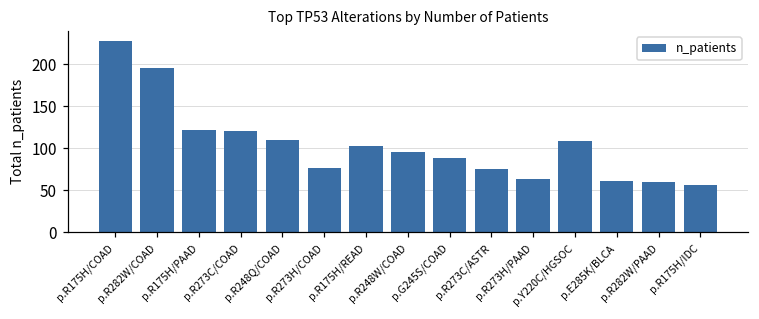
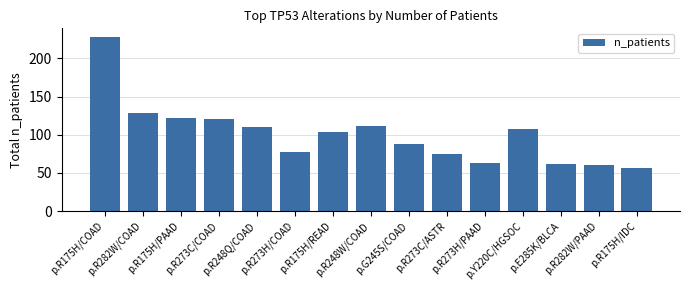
p.R282W/COAD: 200 -> 130
p.R248W/COAD: 100 -> 110
